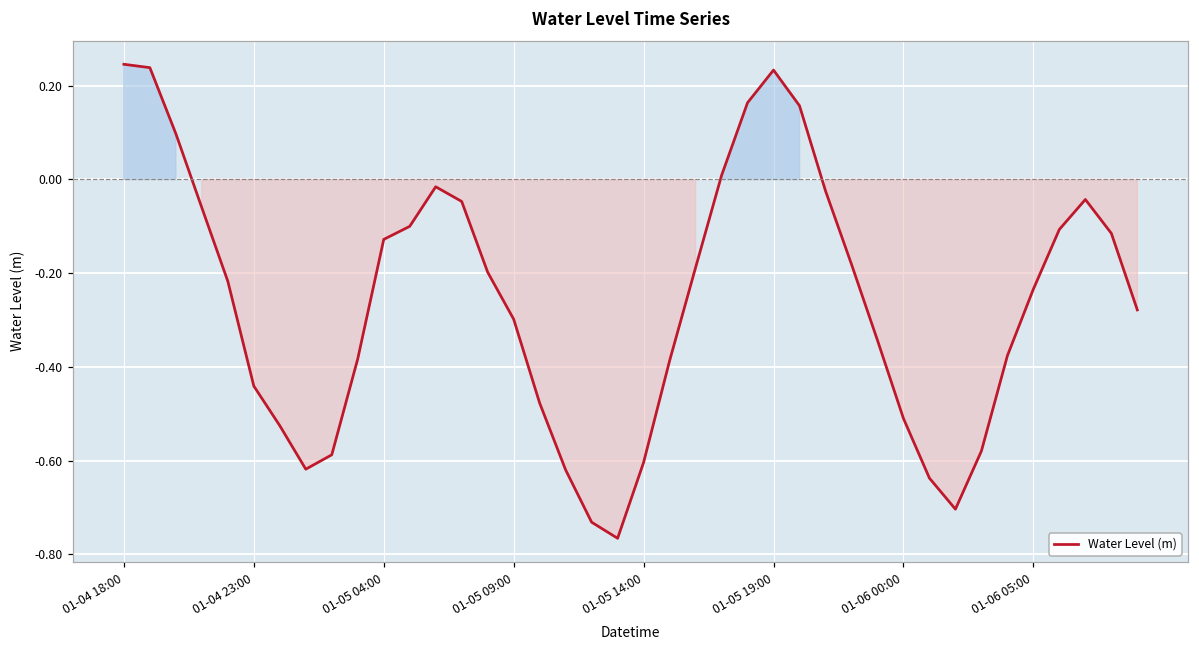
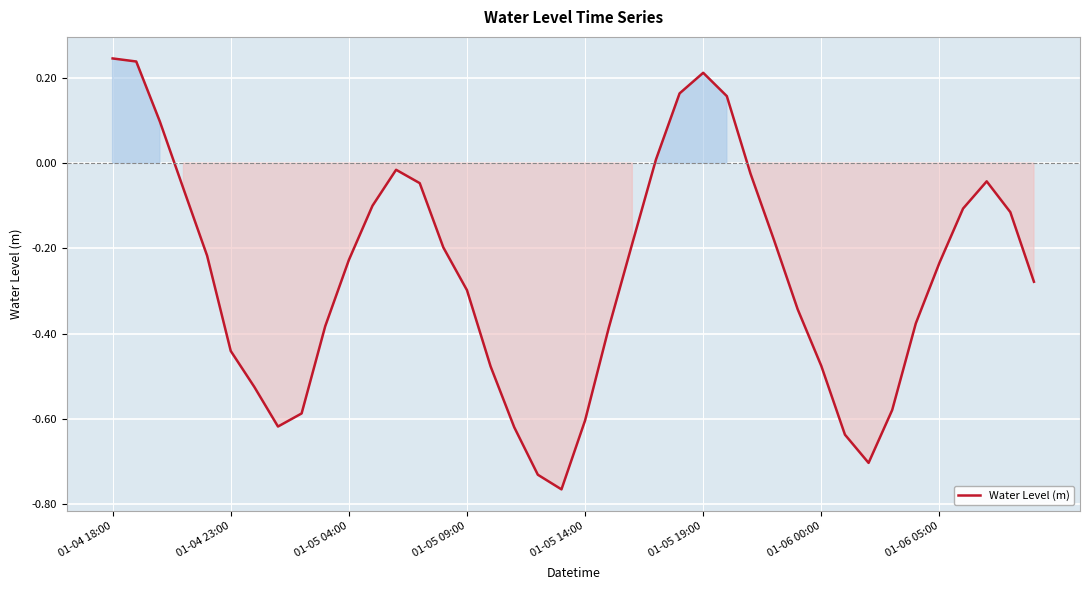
01-05 04:00: -0.13 -> -0.23
01-05 19:00: 0.23 -> 0.21
01-06 00:00: -0.51 -> -0.48
